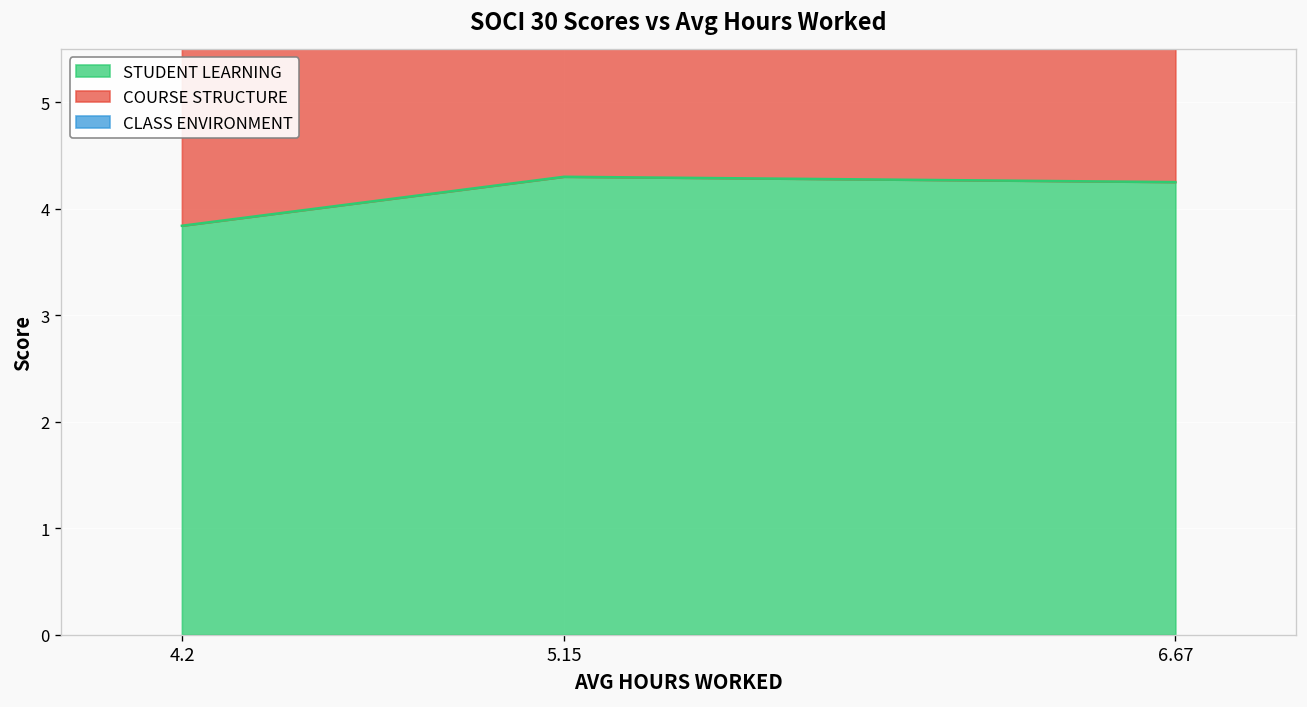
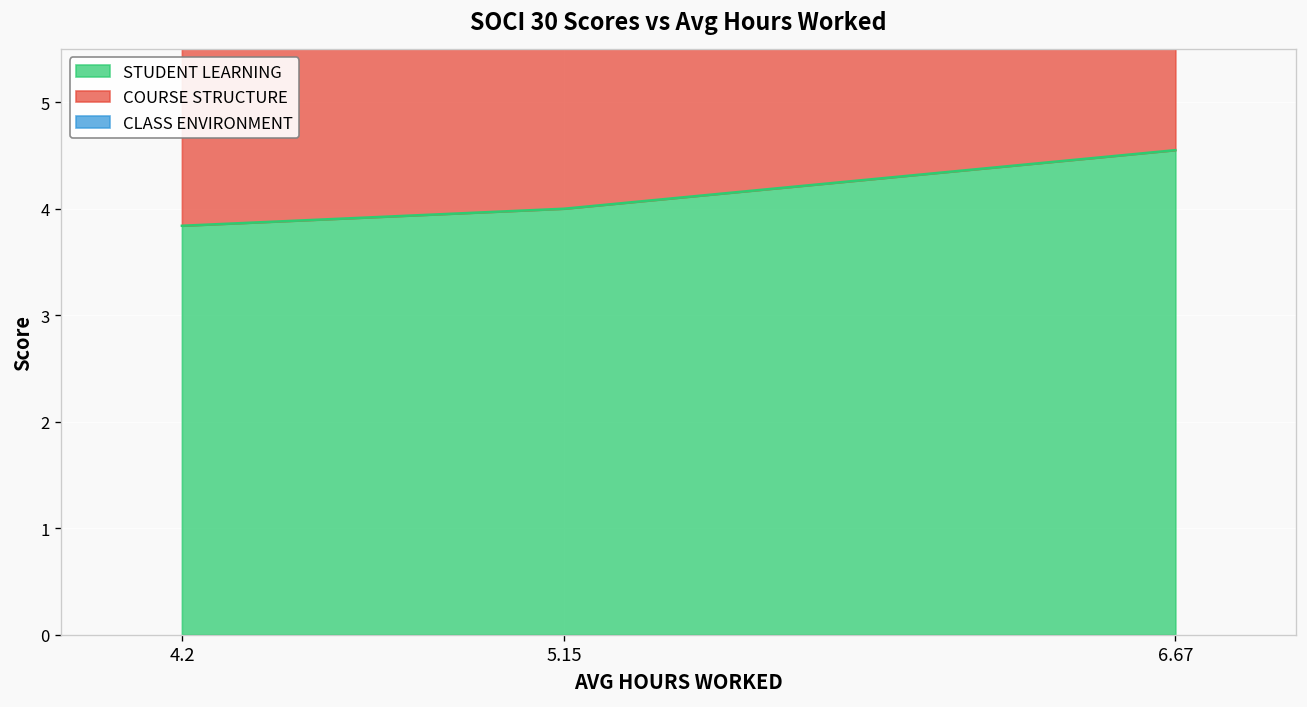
STUDENT LEARNING, 5.15: 4.3 -> 4.0
STUDENT LEARNING, 6.67: 4.3 -> 4.6
